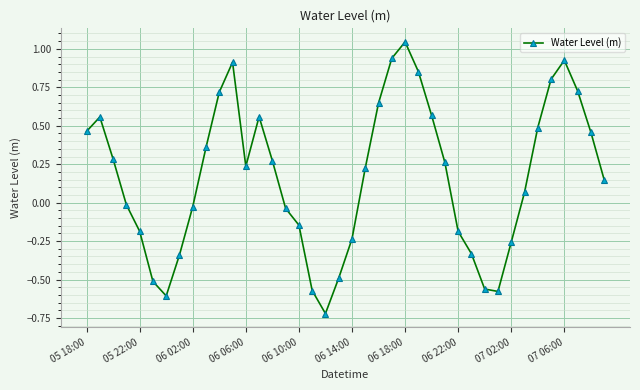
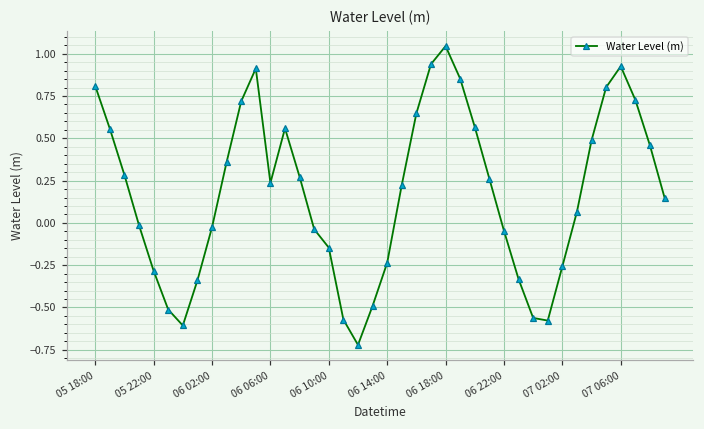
05 18:00: 0.46 -> 0.81
05 22:00: -0.19 -> -0.28
06 22:00: -0.19 -> -0.05
